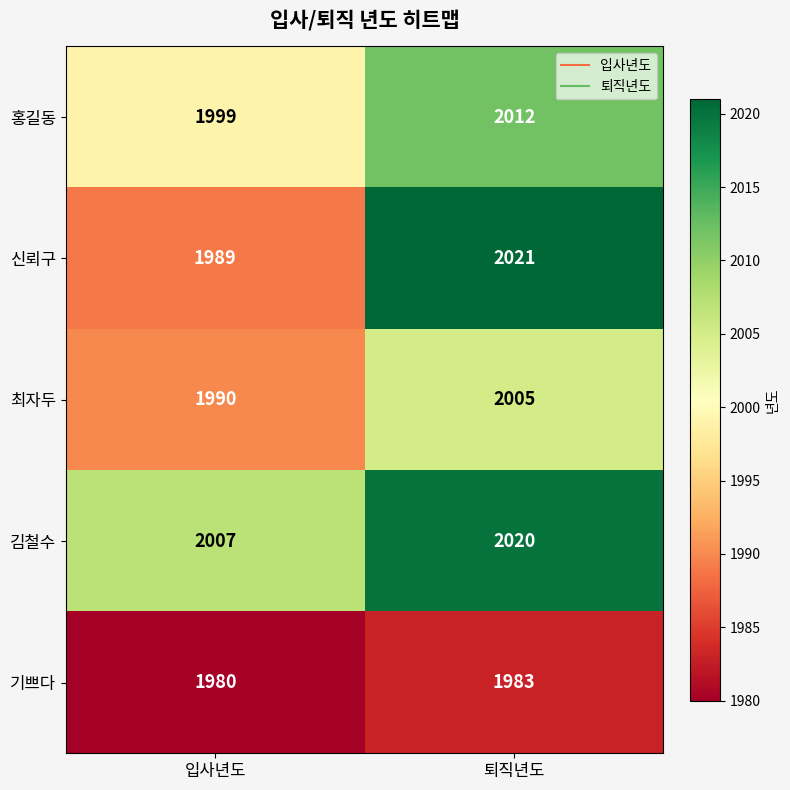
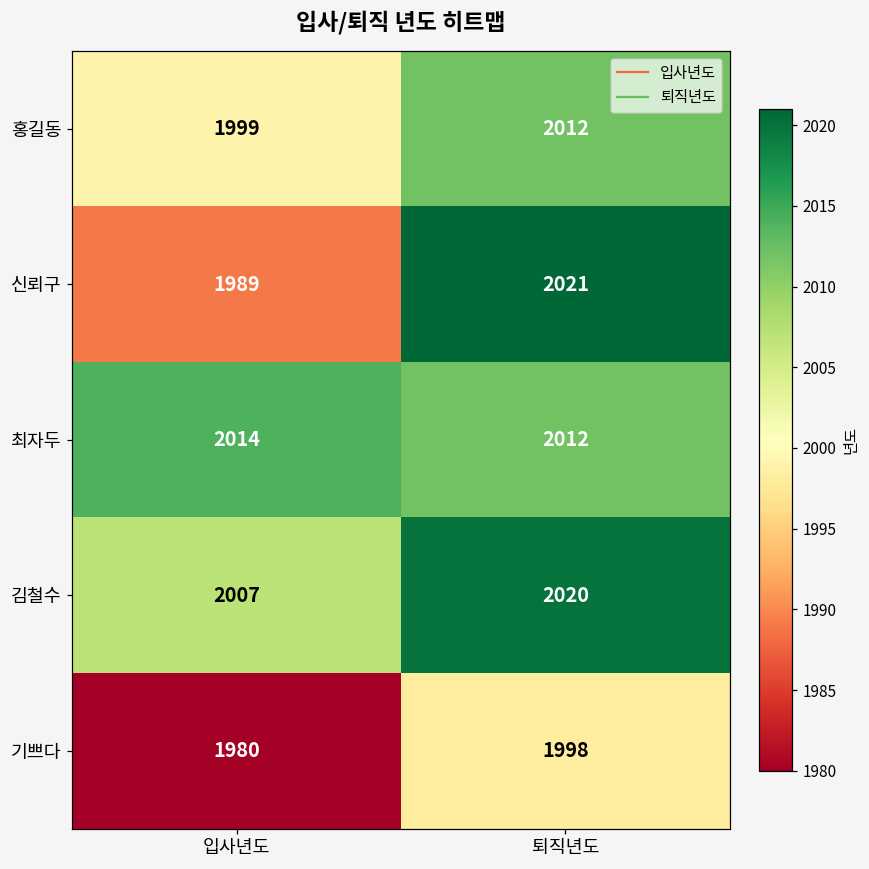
최자두, 입사년도: 1990 -> 2014
최자두, 퇴직년도: 2005 -> 2012
기쁘다, 퇴직년도: 1983 -> 1998
